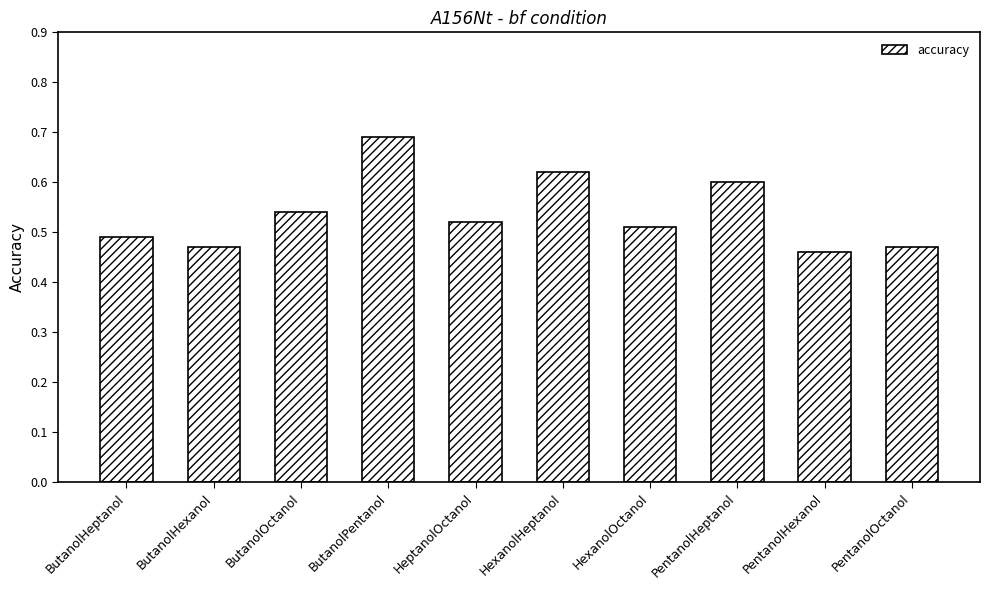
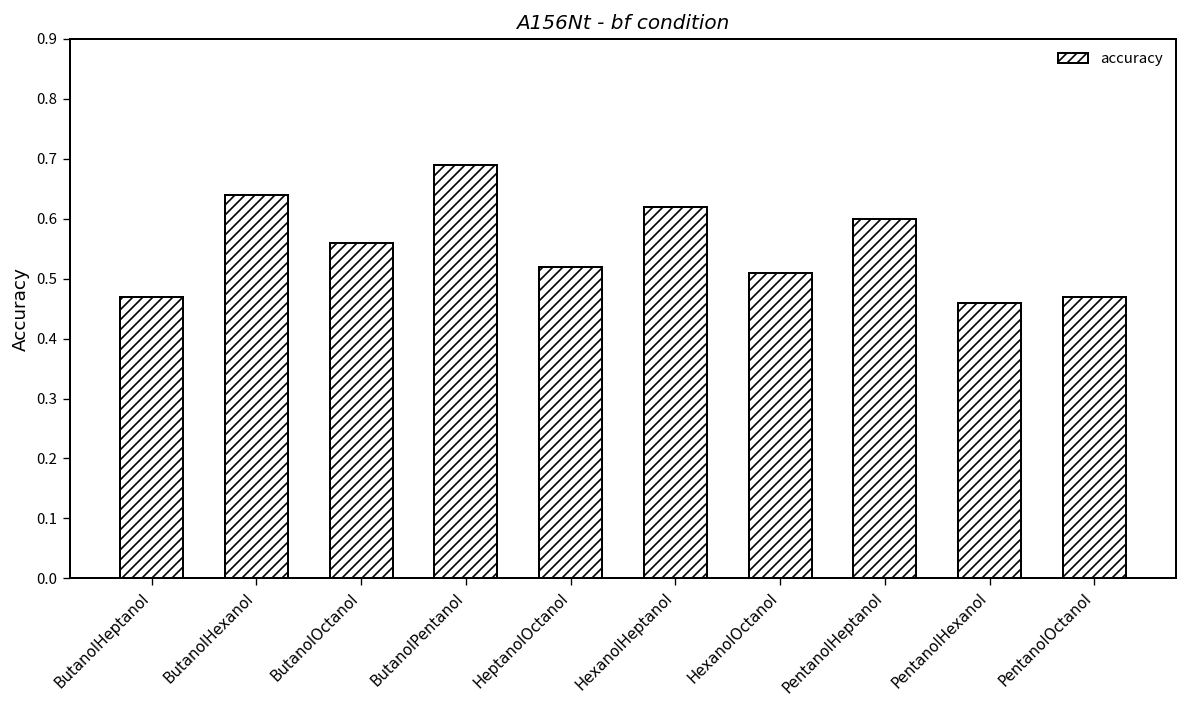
ButanolHeptanol: 0.49 -> 0.47
ButanolHexanol: 0.47 -> 0.64
ButanolOctanol: 0.54 -> 0.56
